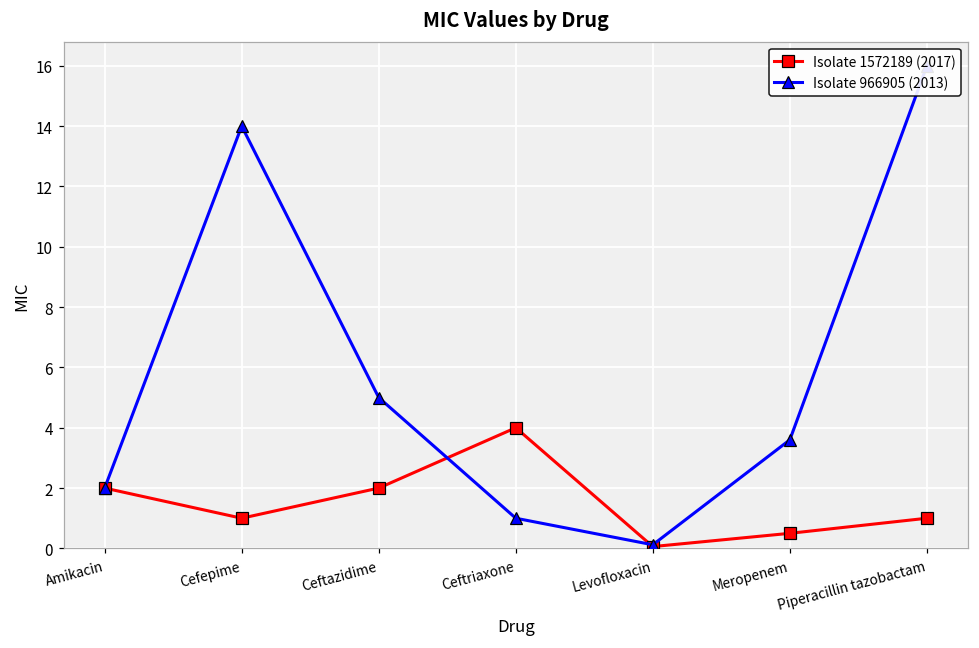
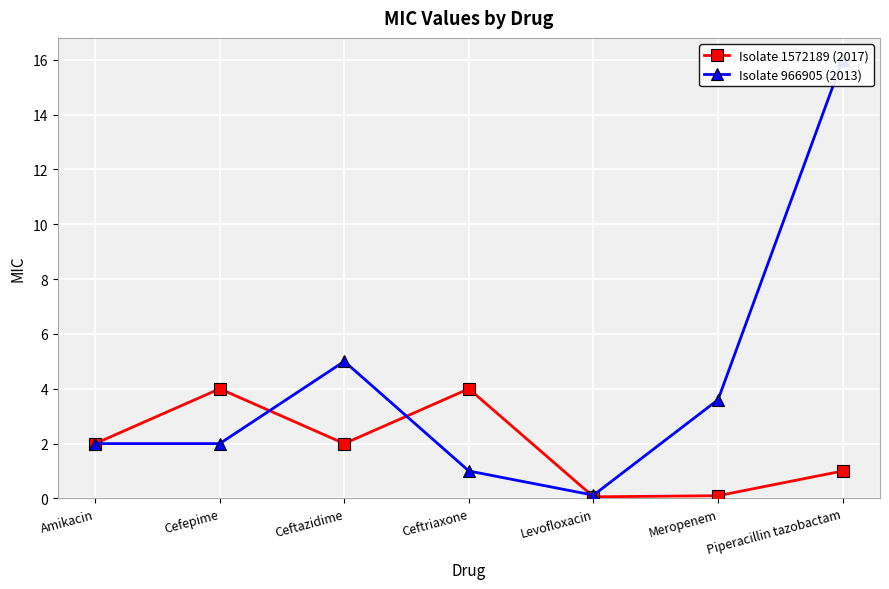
Isolate 1572189 (2017), Cefepime: 1 -> 4
Isolate 966905 (2013), Cefepime: 14 -> 2
Isolate 1572189 (2017), Meropenem: 0.5 -> 0.1
